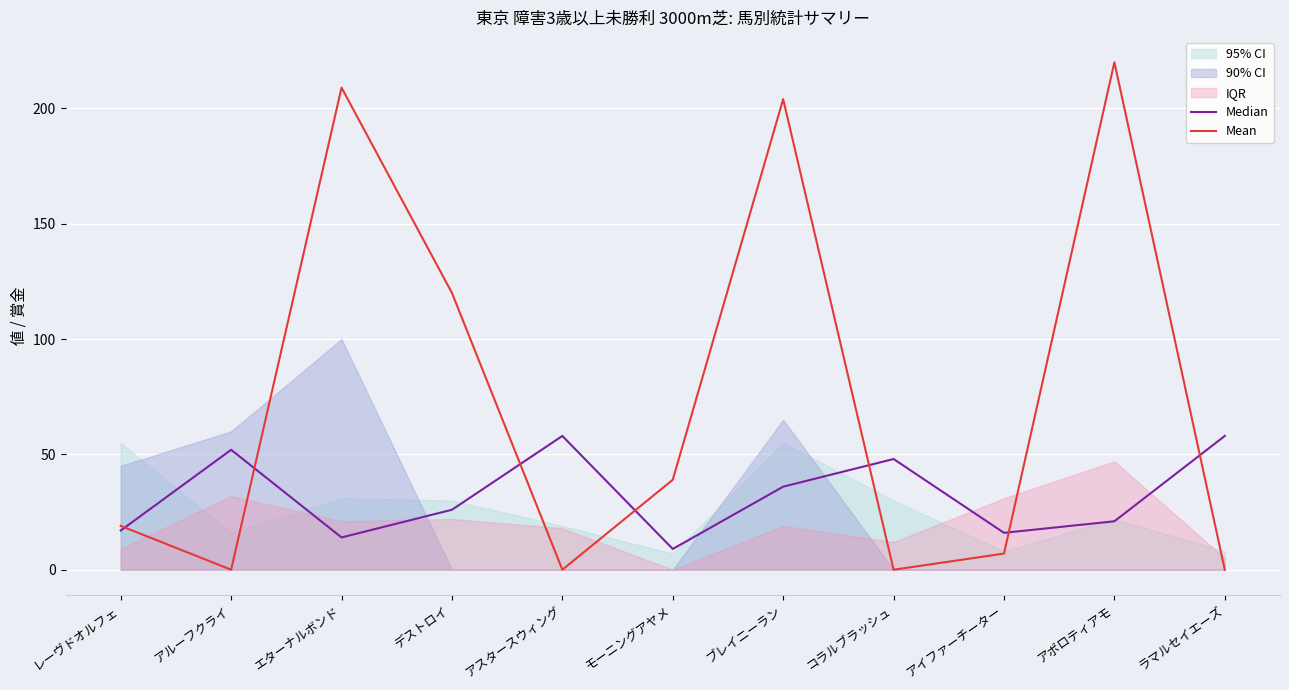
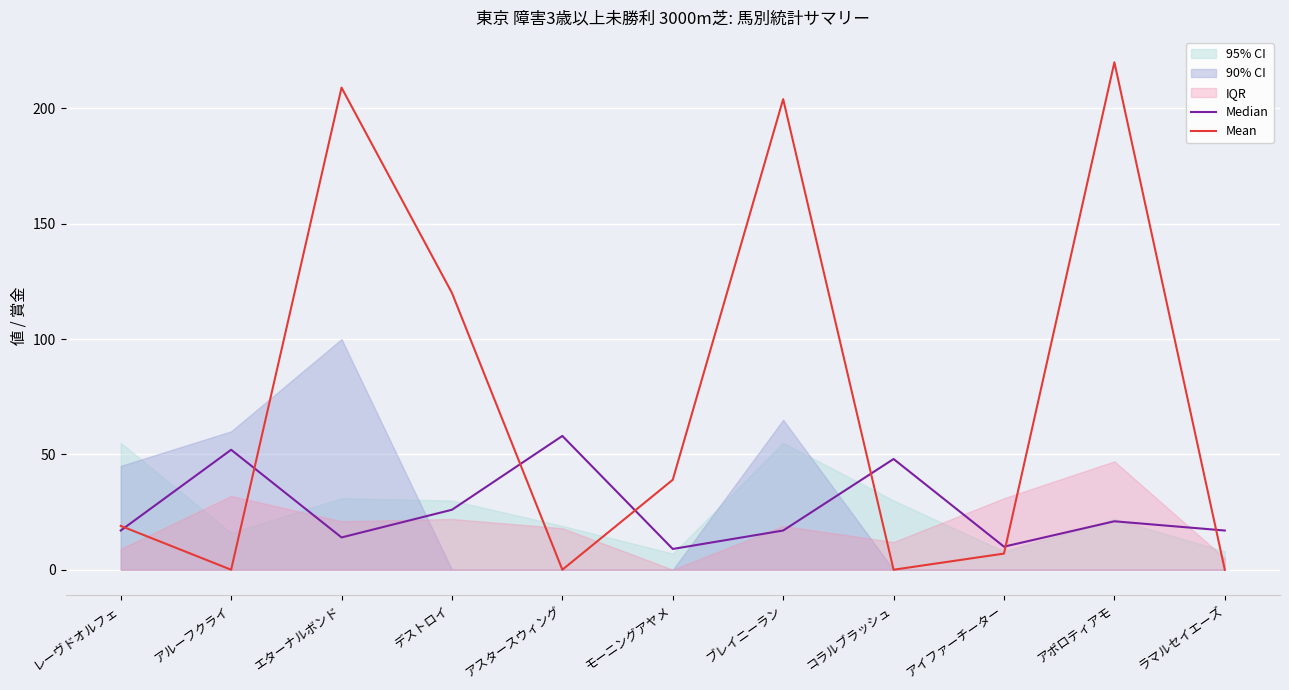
Median, ブレイニーラン: 36 -> 17
Median, アイファーチーター: 16 -> 10
Median, ラマルセイエーズ: 58 -> 17
